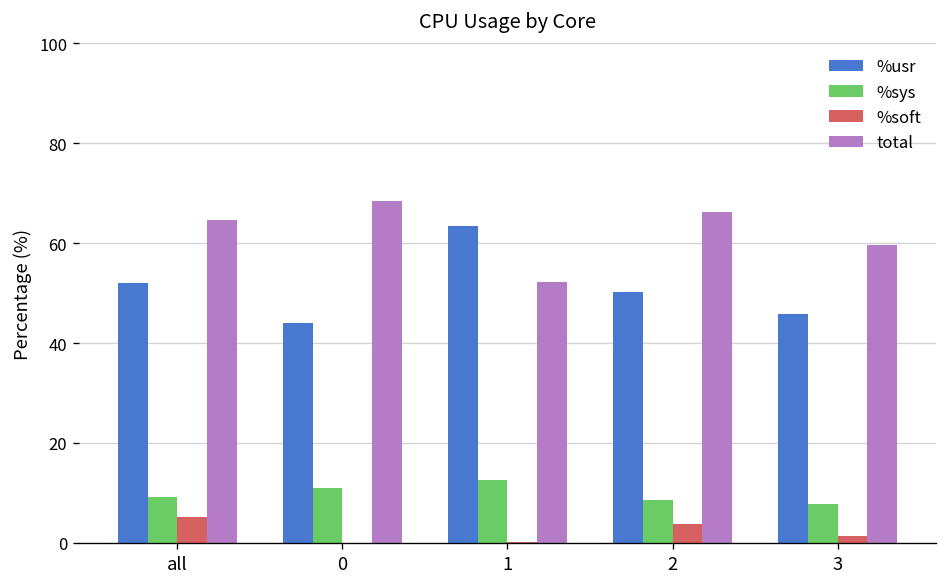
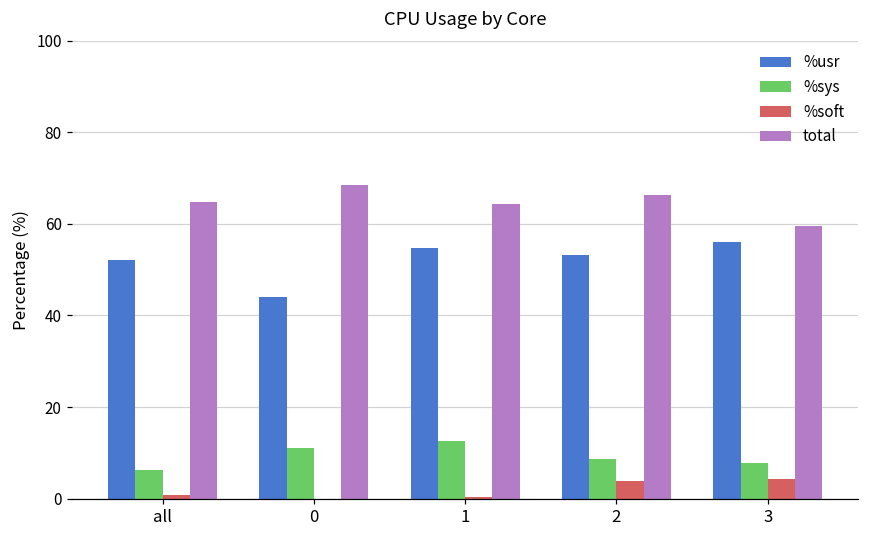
%sys, all: 9 -> 6
%soft, all: 5 -> 1
%usr, 1: 63 -> 55
total, 1: 52 -> 64
%usr, 2: 50 -> 53
%usr, 3: 46 -> 56
%soft, 3: 1 -> 4
